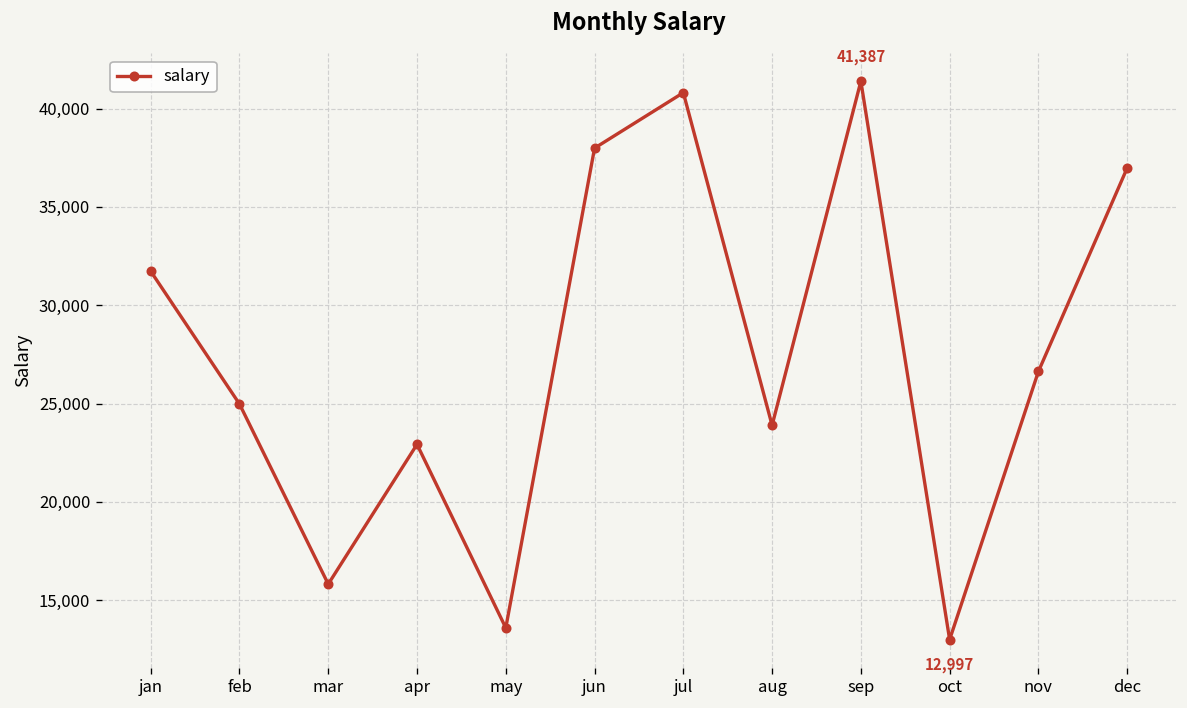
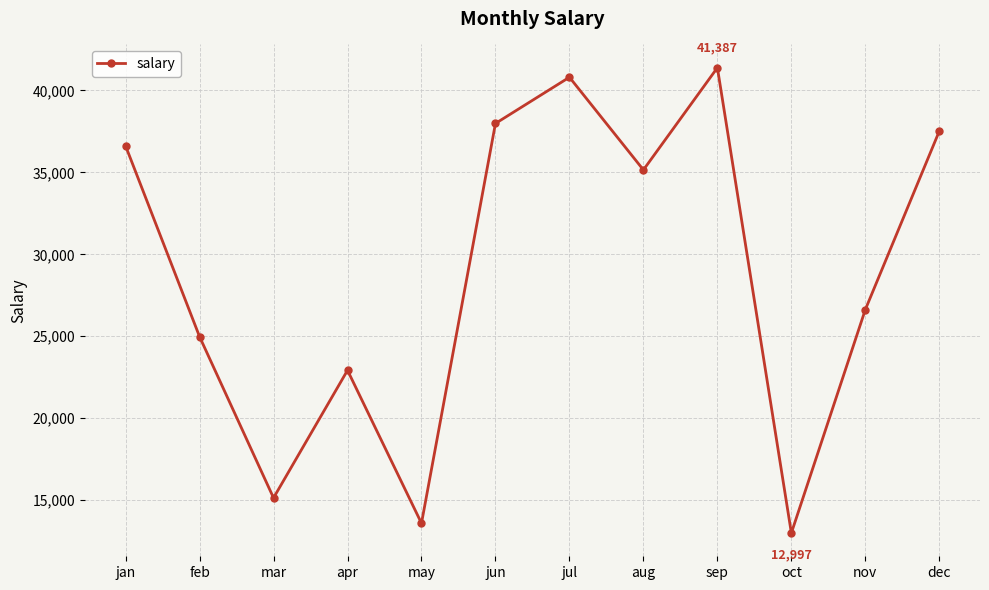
jan: 31,700 -> 36,600
mar: 15,800 -> 15,100
aug: 23,900 -> 35,200
dec: 37,000 -> 37,500
